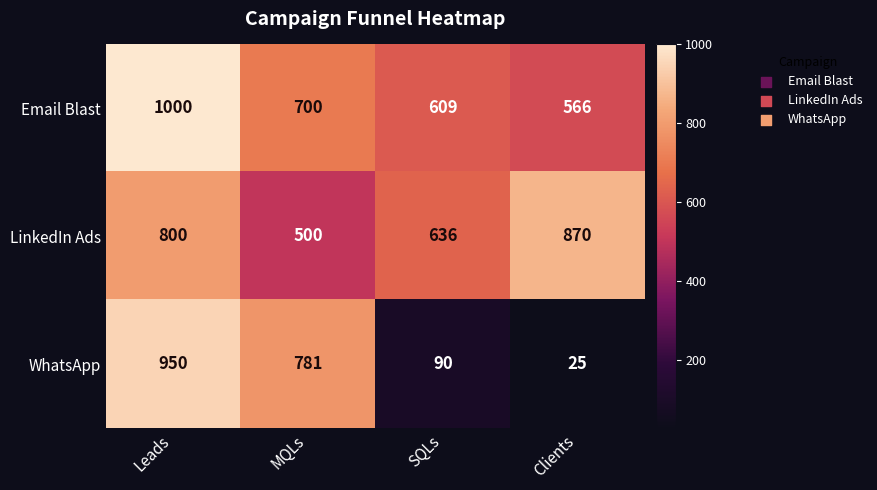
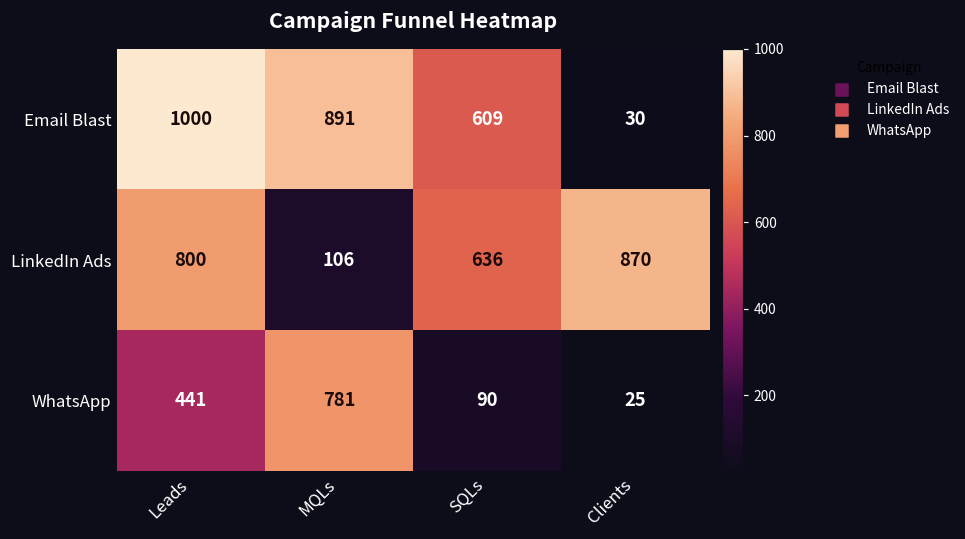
Email Blast, MQLs: 700 -> 891
Email Blast, Clients: 566 -> 30
LinkedIn Ads, MQLs: 500 -> 106
WhatsApp, Leads: 950 -> 441
